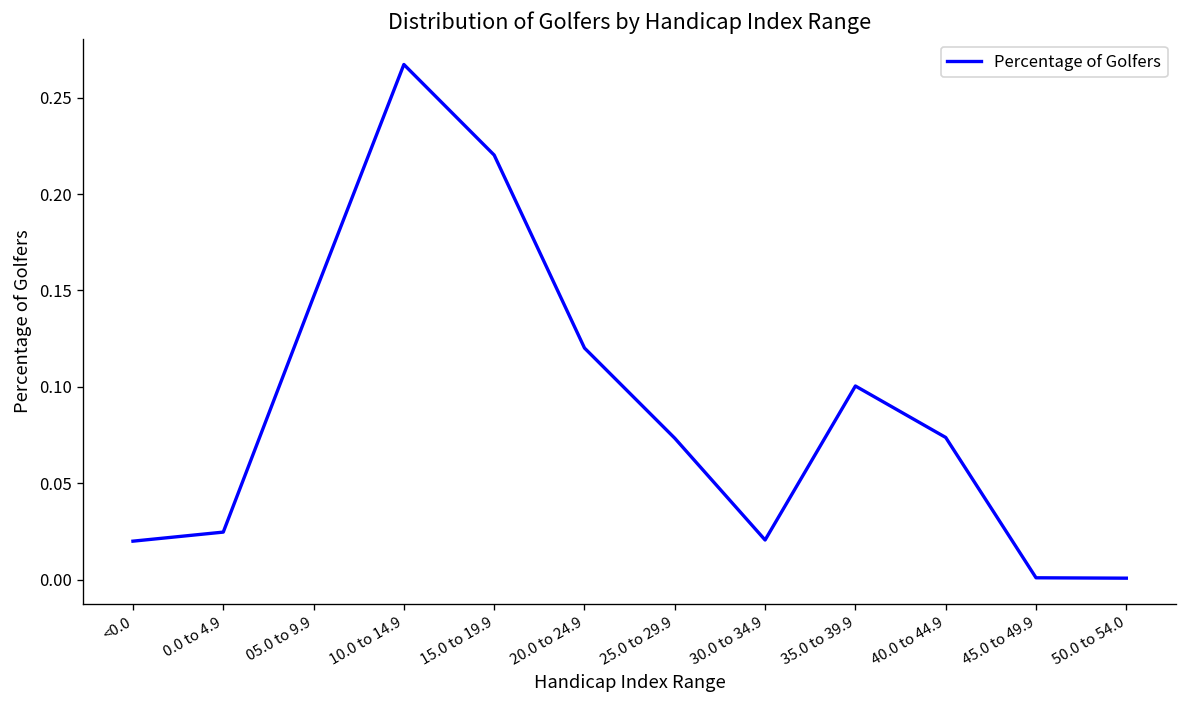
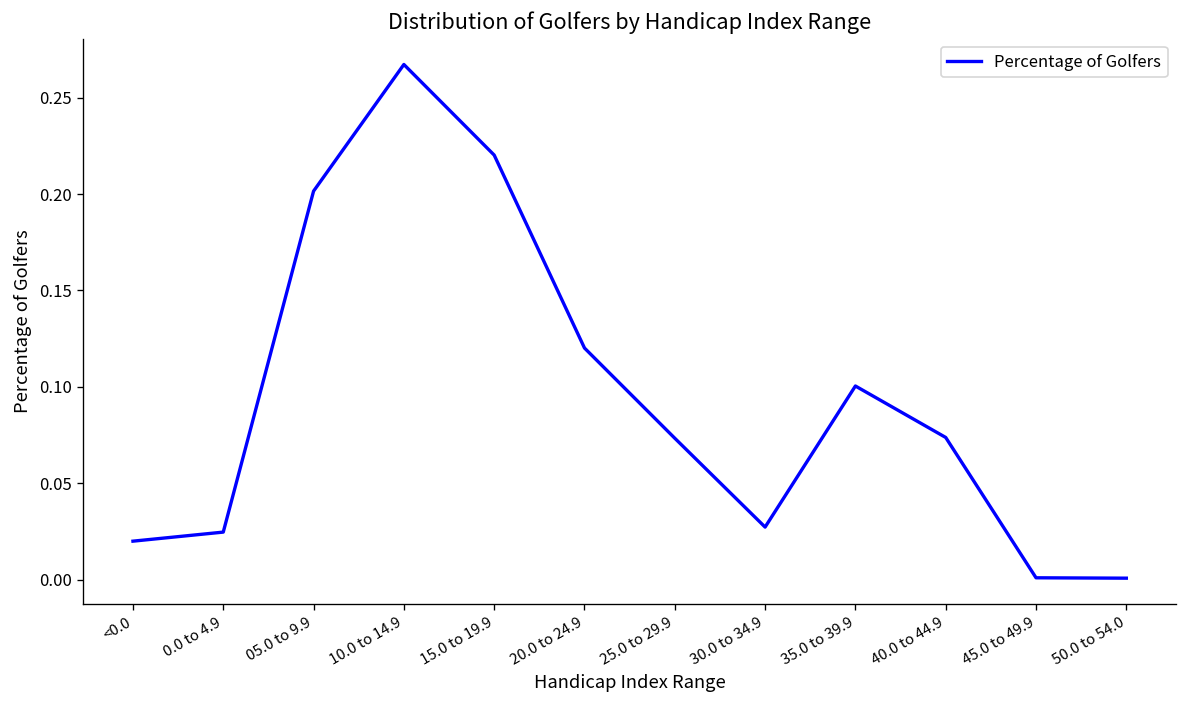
05.0 to 9.9: 0.147 -> 0.202
30.0 to 34.9: 0.021 -> 0.027
